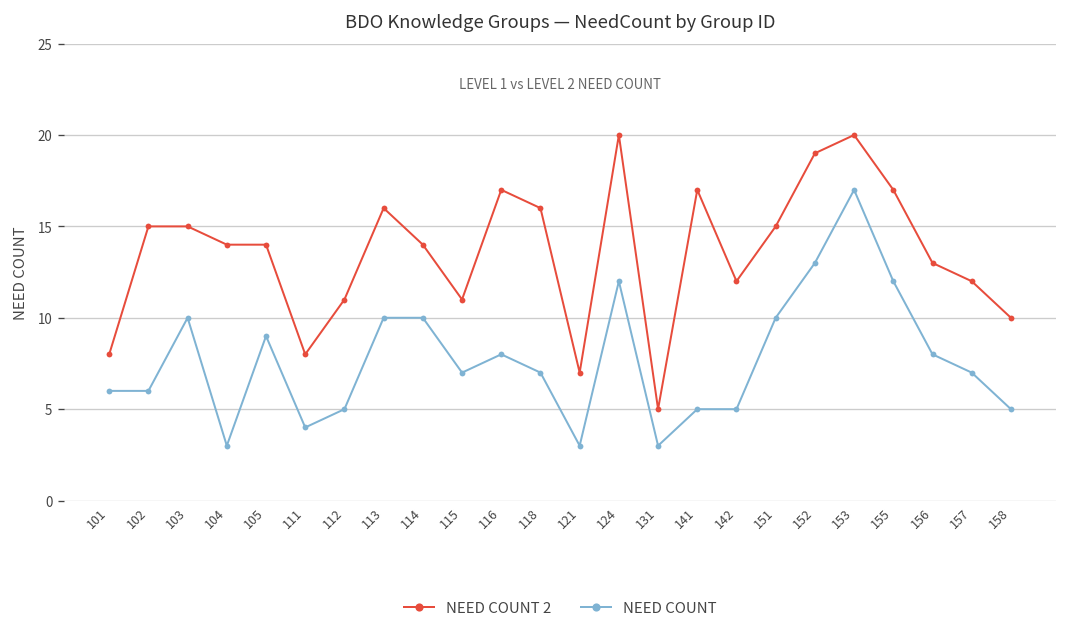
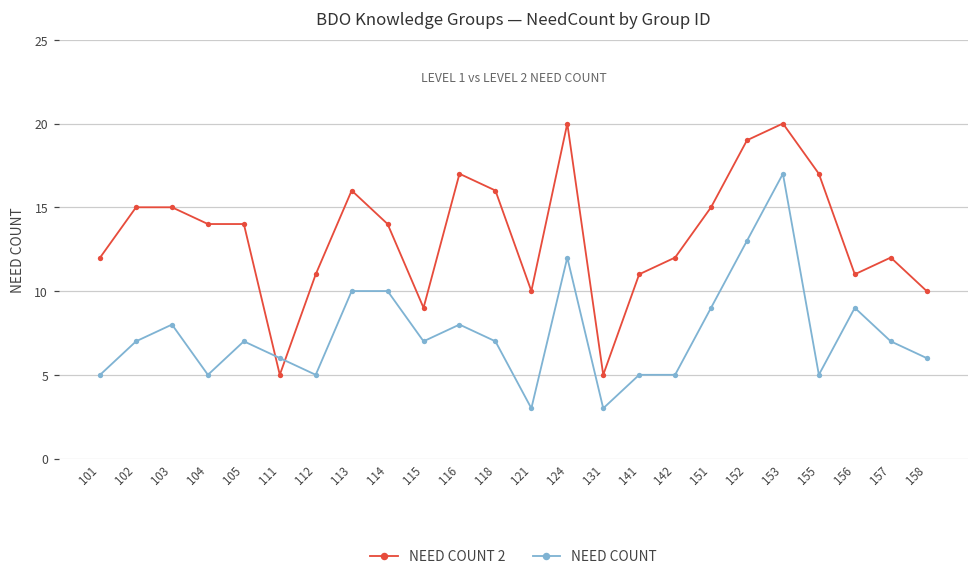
NEED COUNT 2, 101: 8 -> 12
NEED COUNT, 101: 6 -> 5
NEED COUNT, 102: 6 -> 7
NEED COUNT, 103: 10 -> 8
NEED COUNT, 104: 3 -> 5
NEED COUNT, 105: 9 -> 7
NEED COUNT 2, 111: 8 -> 5
NEED COUNT, 111: 4 -> 6
NEED COUNT 2, 115: 11 -> 9
NEED COUNT 2, 121: 7 -> 10
NEED COUNT 2, 141: 17 -> 11
NEED COUNT, 151: 10 -> 9
NEED COUNT, 155: 12 -> 5
NEED COUNT 2, 156: 13 -> 11
NEED COUNT, 156: 8 -> 9
NEED COUNT, 158: 5 -> 6
